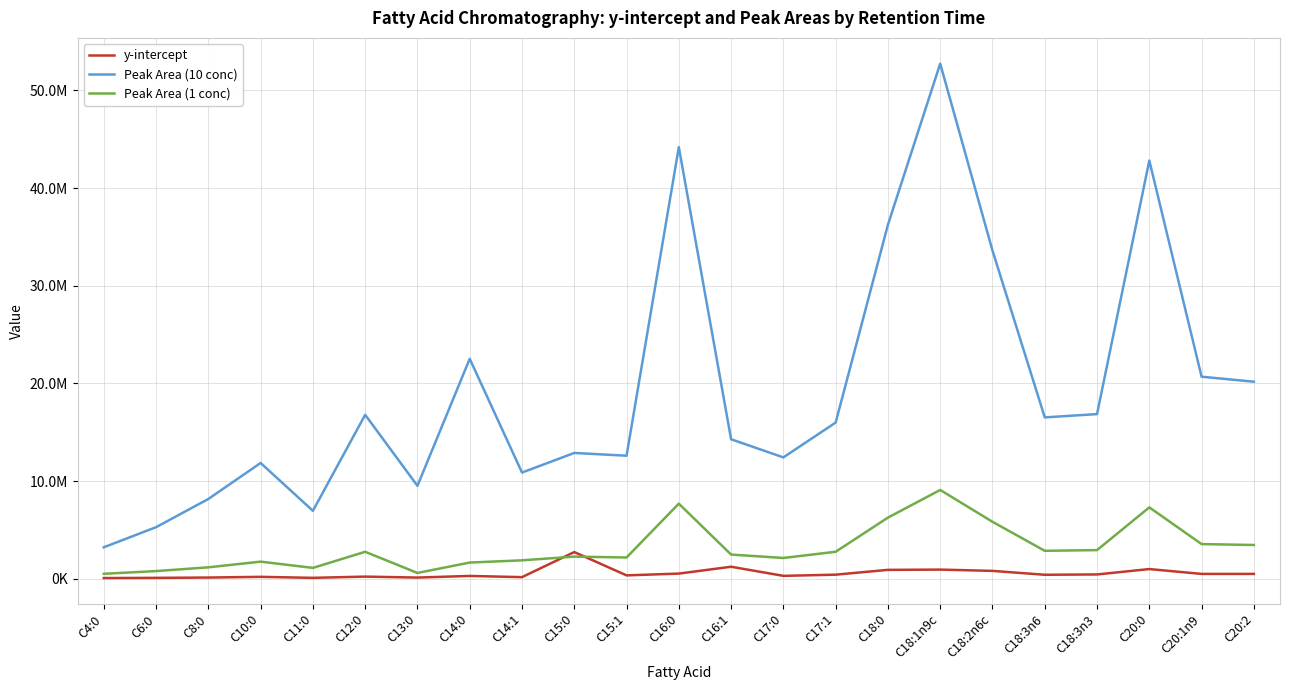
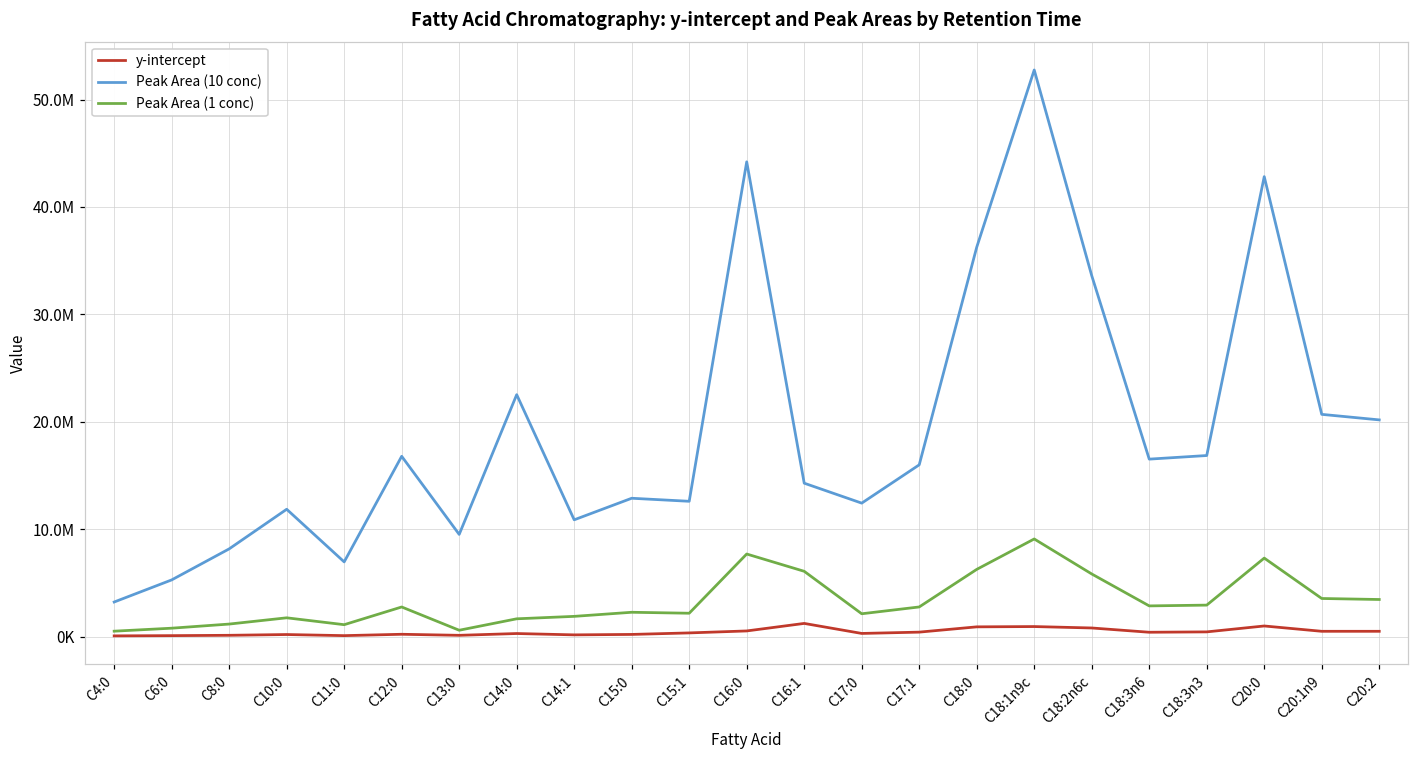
y-intercept, C15:0: 3000000 -> 0
Peak Area (1 conc), C16:1: 2000000 -> 6000000
